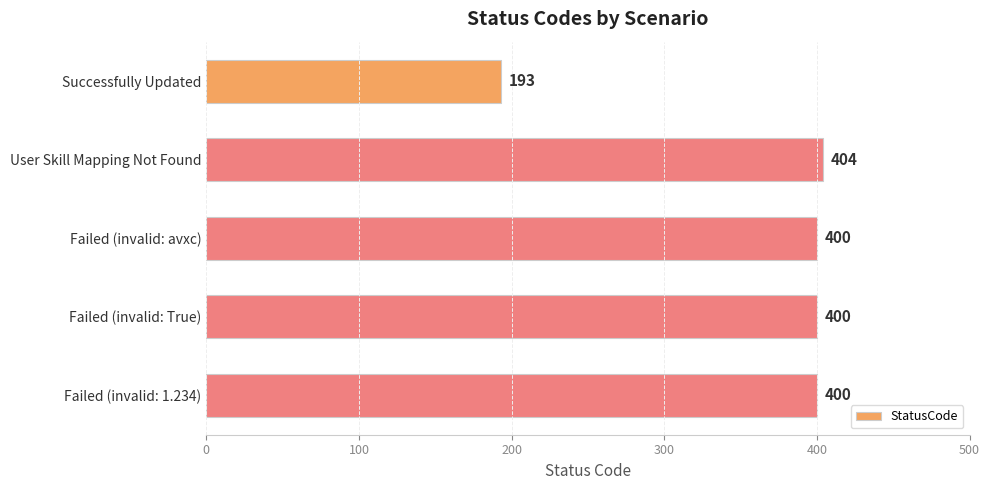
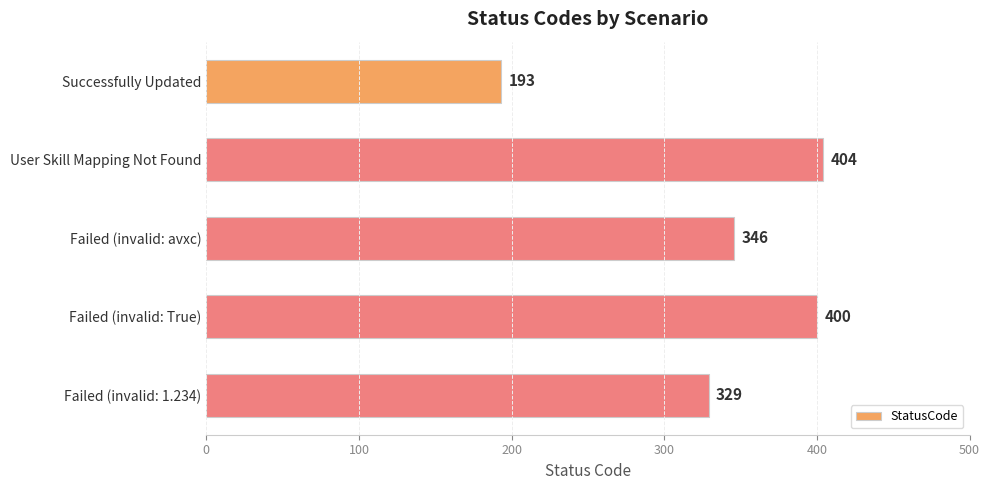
Failed (invalid: avxc): 400 -> 346
Failed (invalid: 1.234): 400 -> 329
